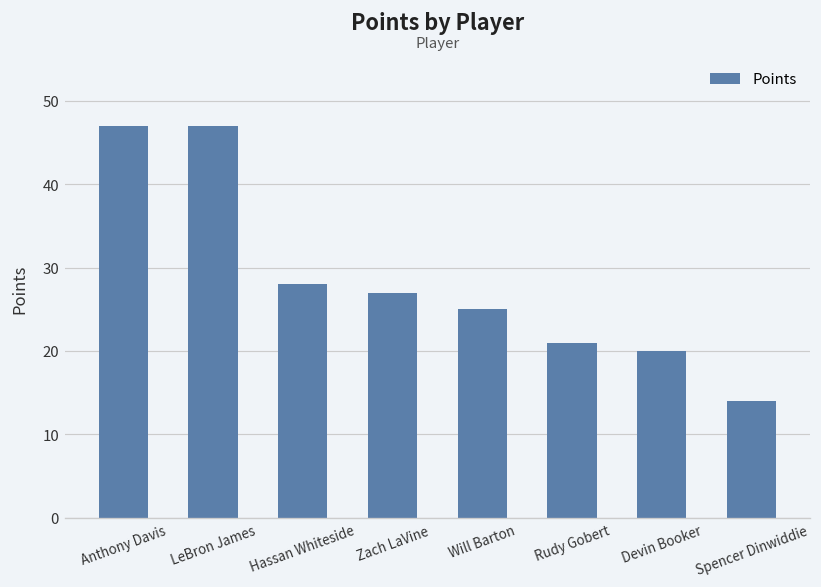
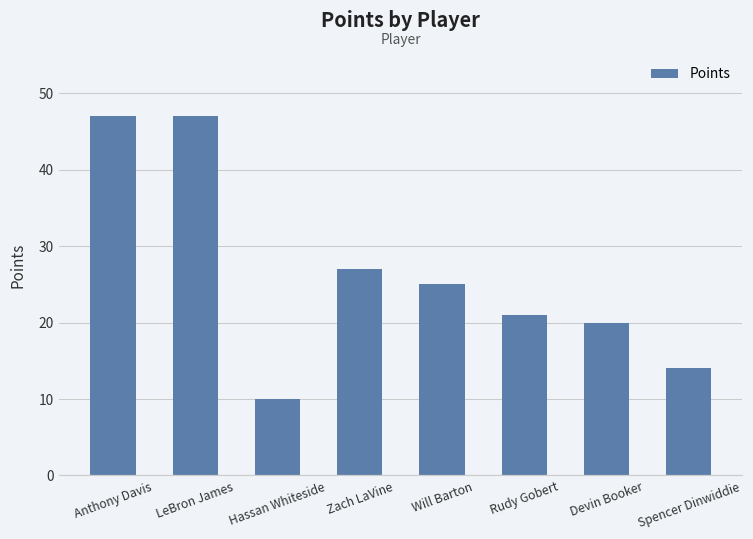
Hassan Whiteside: 28 -> 10
